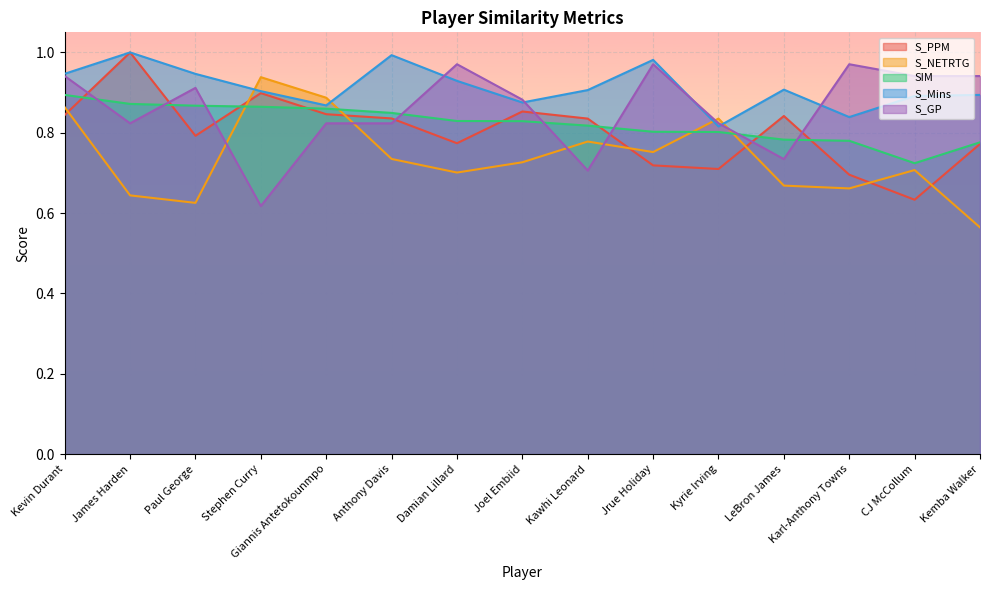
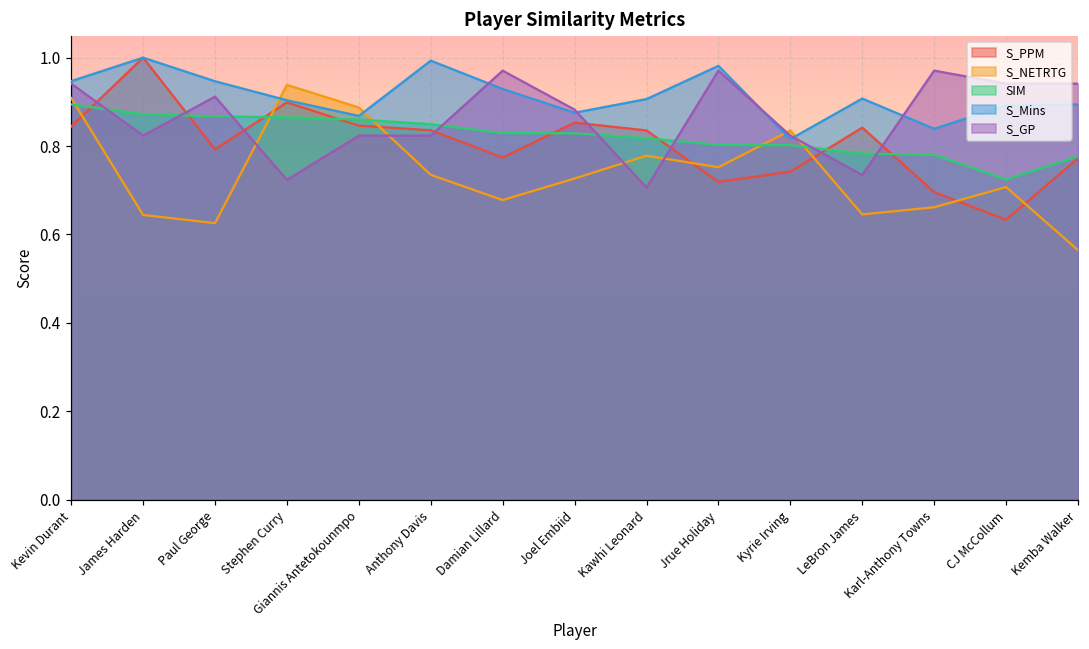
S_NETRTG, Kevin Durant: 0.86 -> 0.91
S_GP, Stephen Curry: 0.62 -> 0.72
S_NETRTG, Damian Lillard: 0.70 -> 0.68
S_PPM, Kyrie Irving: 0.71 -> 0.74
S_NETRTG, LeBron James: 0.67 -> 0.65
